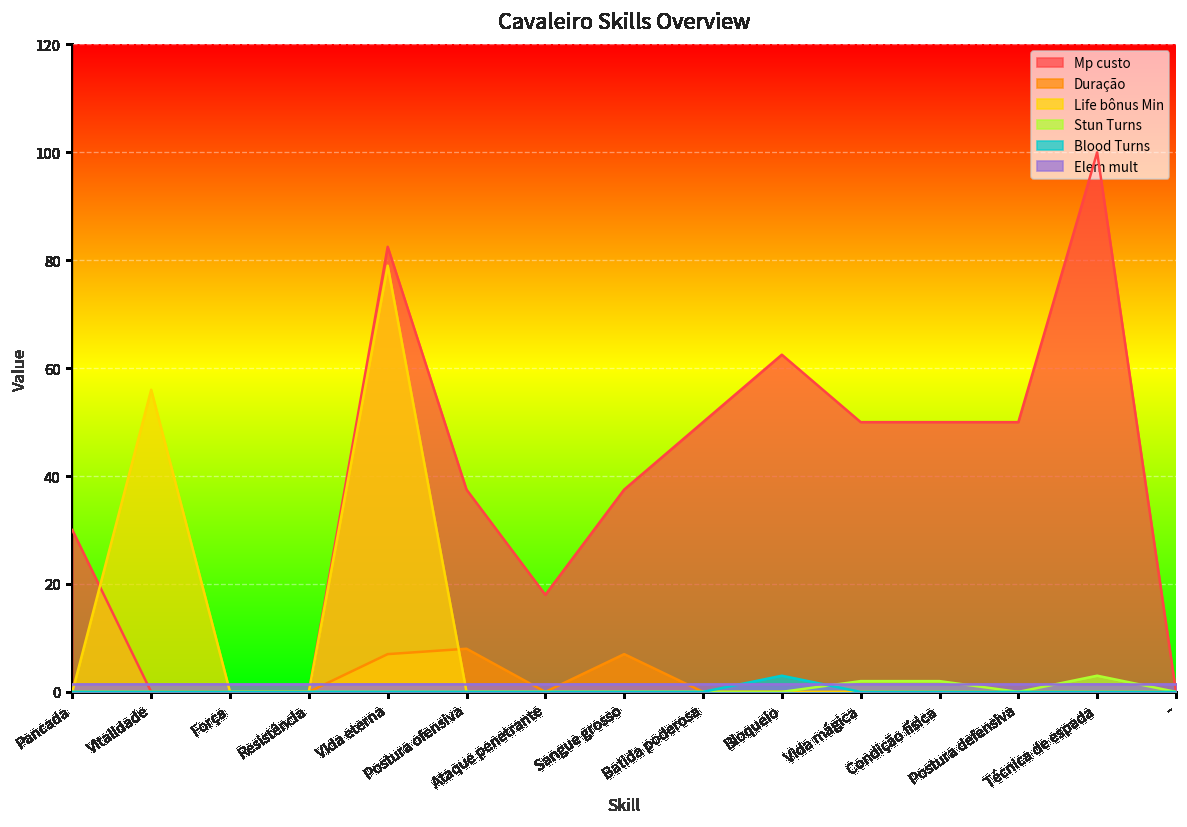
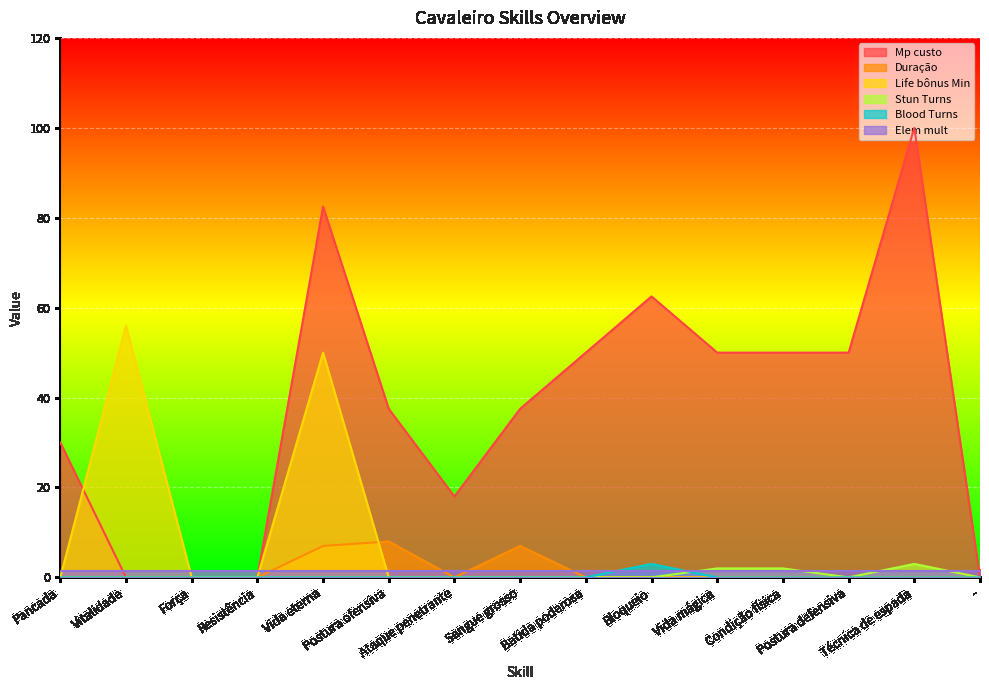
Life bônus Min, Vida eterna: 79 -> 50
